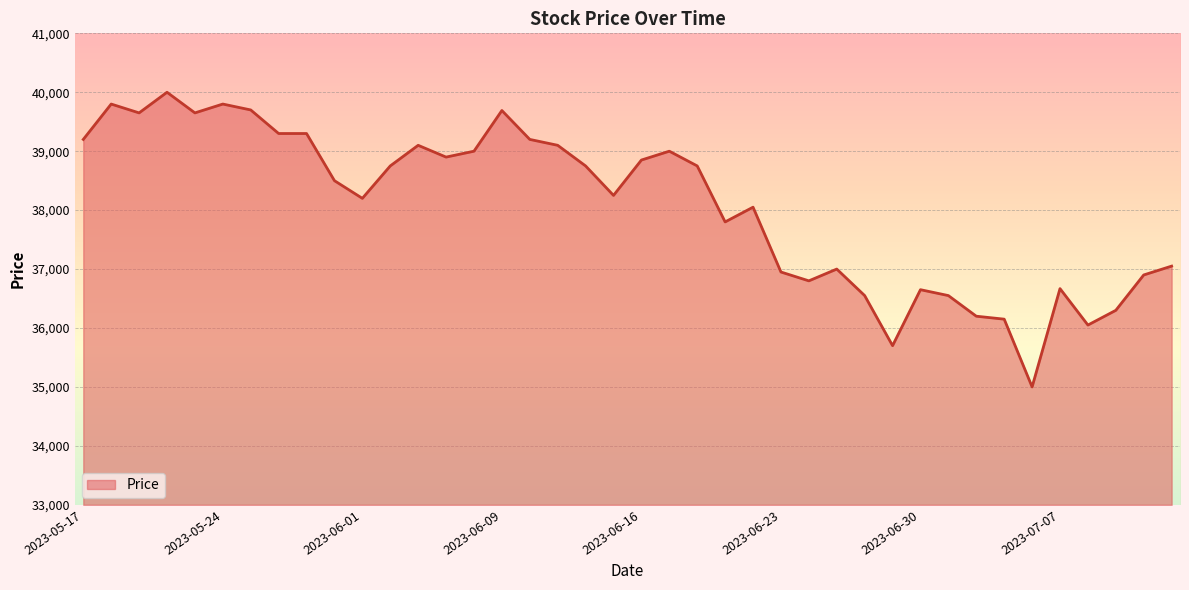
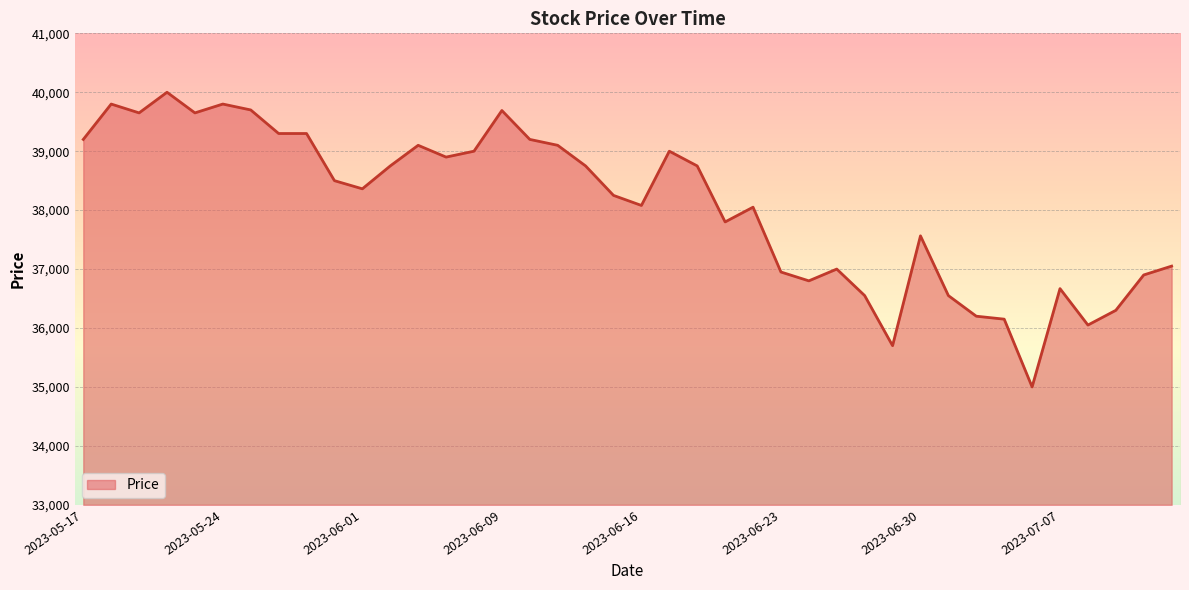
2023-06-01: 38,200 -> 38,400
2023-06-16: 38,900 -> 38,100
2023-06-30: 36,700 -> 37,600
